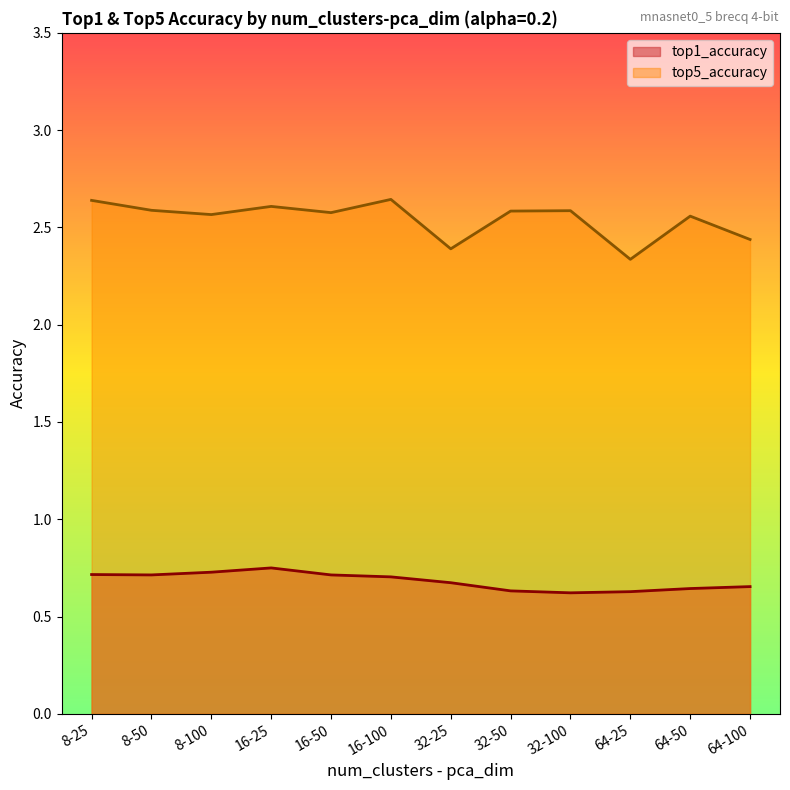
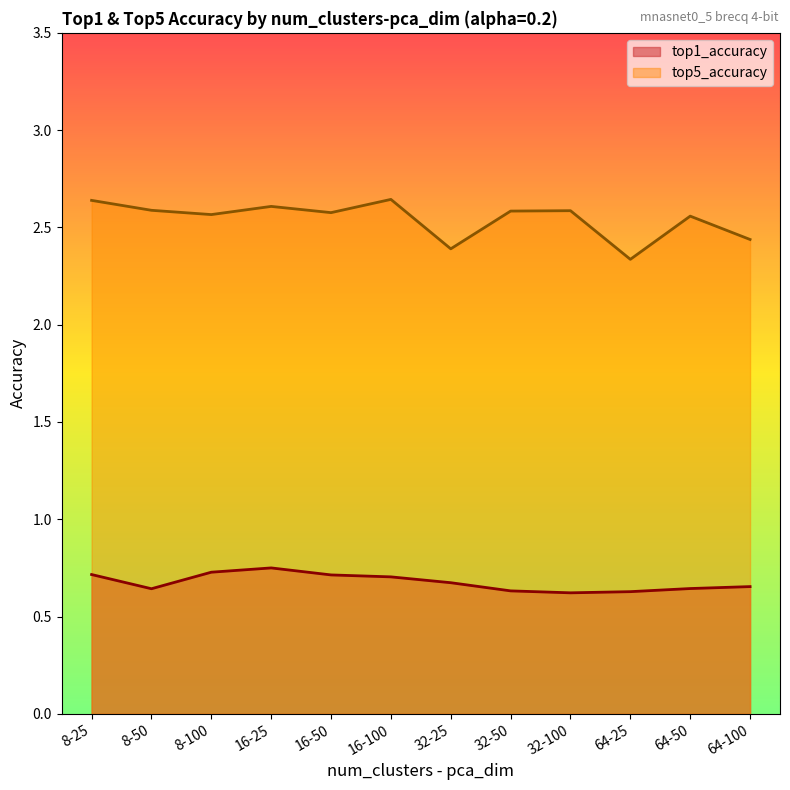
top1_accuracy, 8-50: 0.71 -> 0.64
